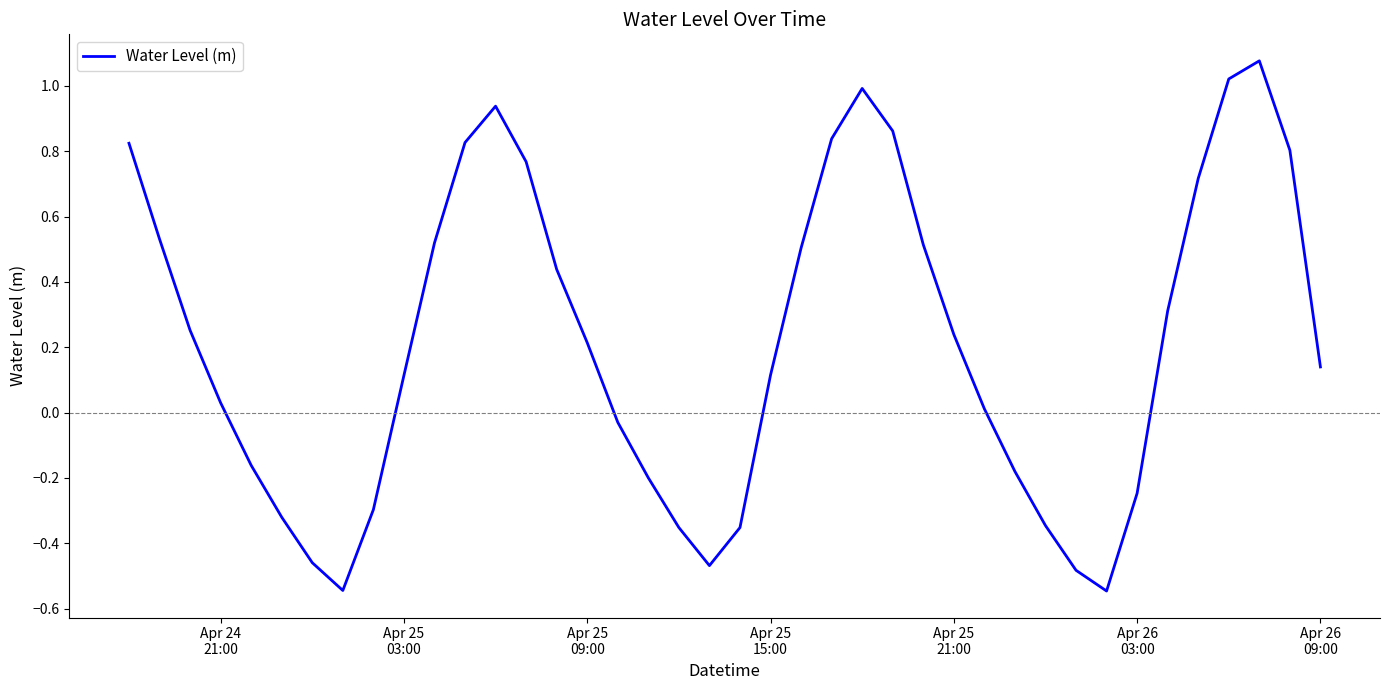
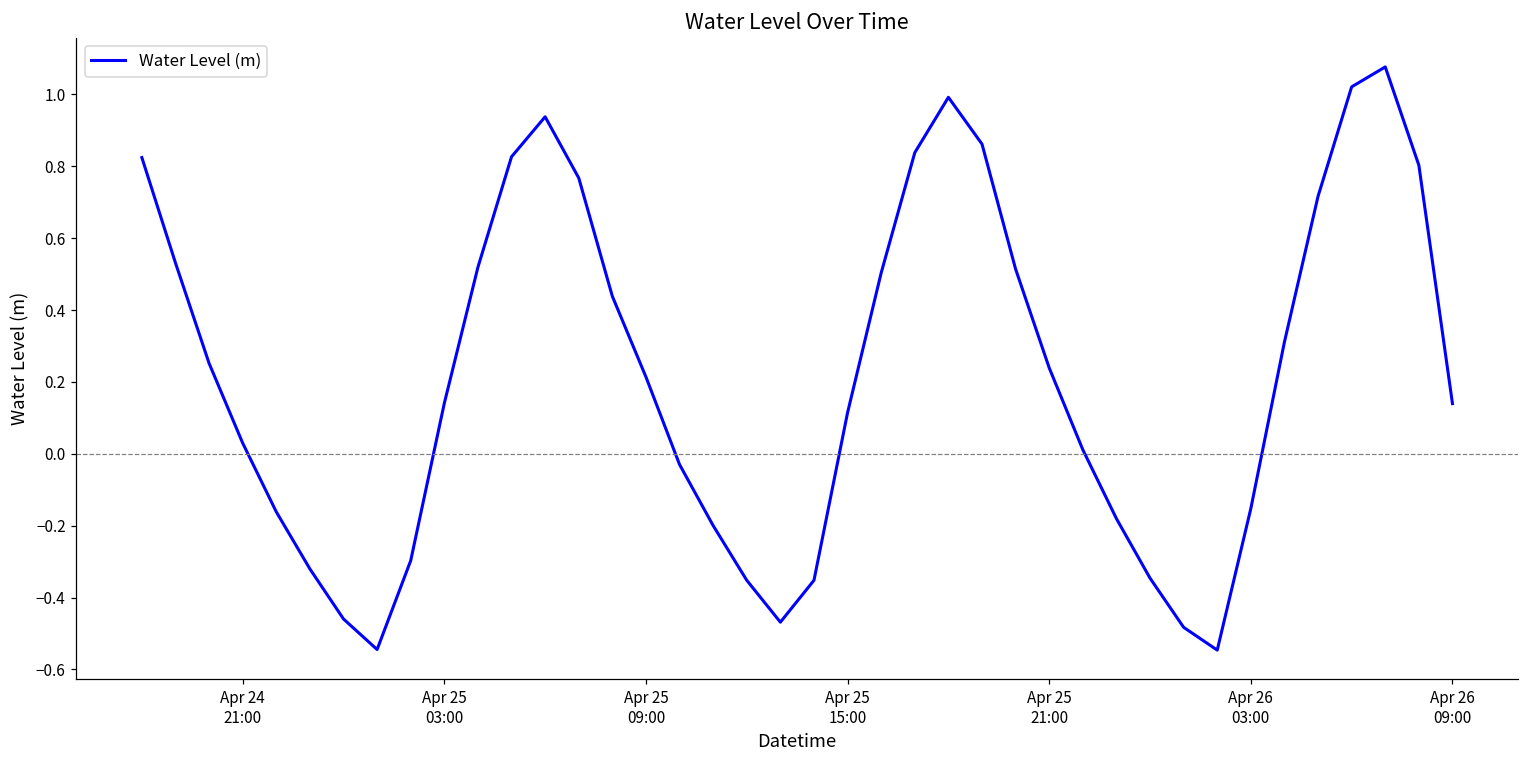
Apr 25 03:00: 0.11 -> 0.14
Apr 26 03:00: -0.25 -> -0.15
